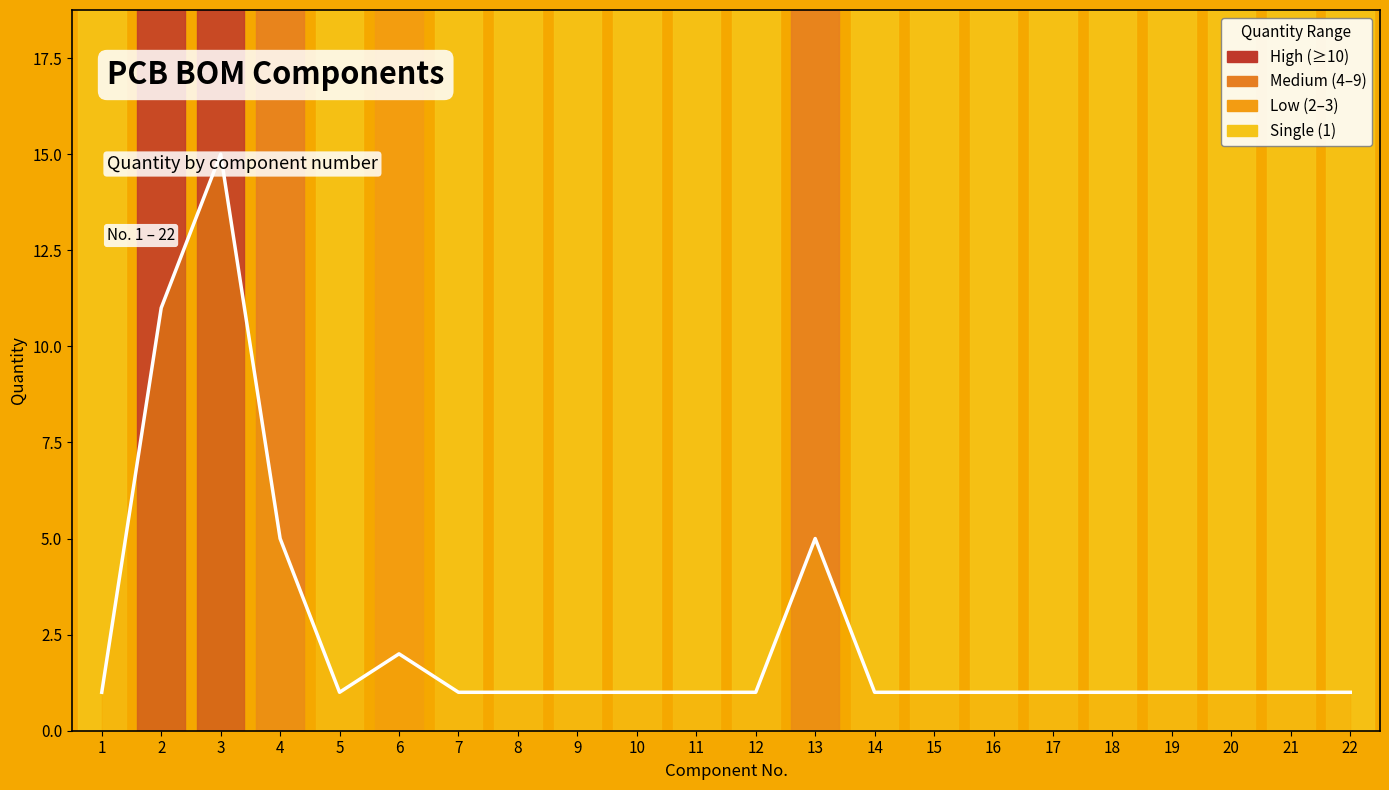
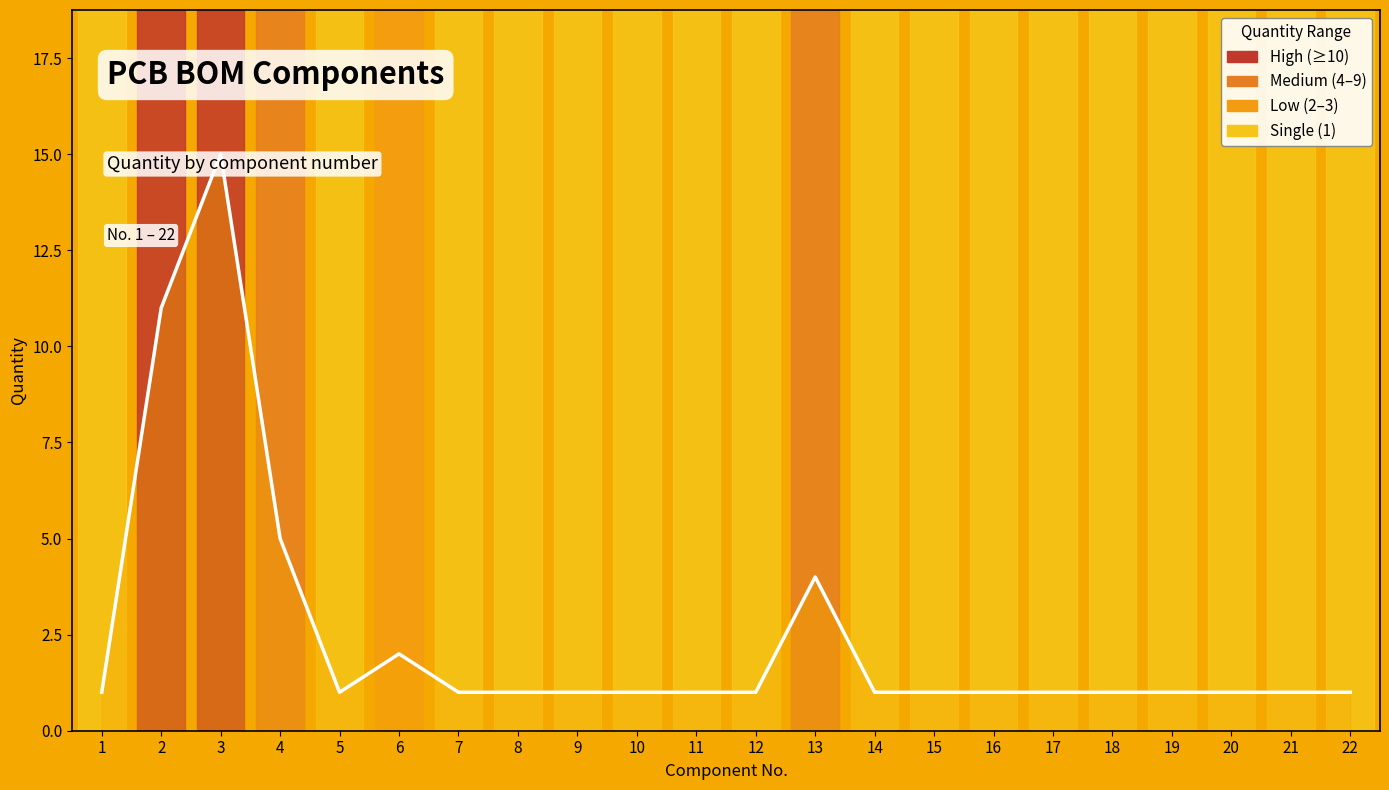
13: 5 -> 4
